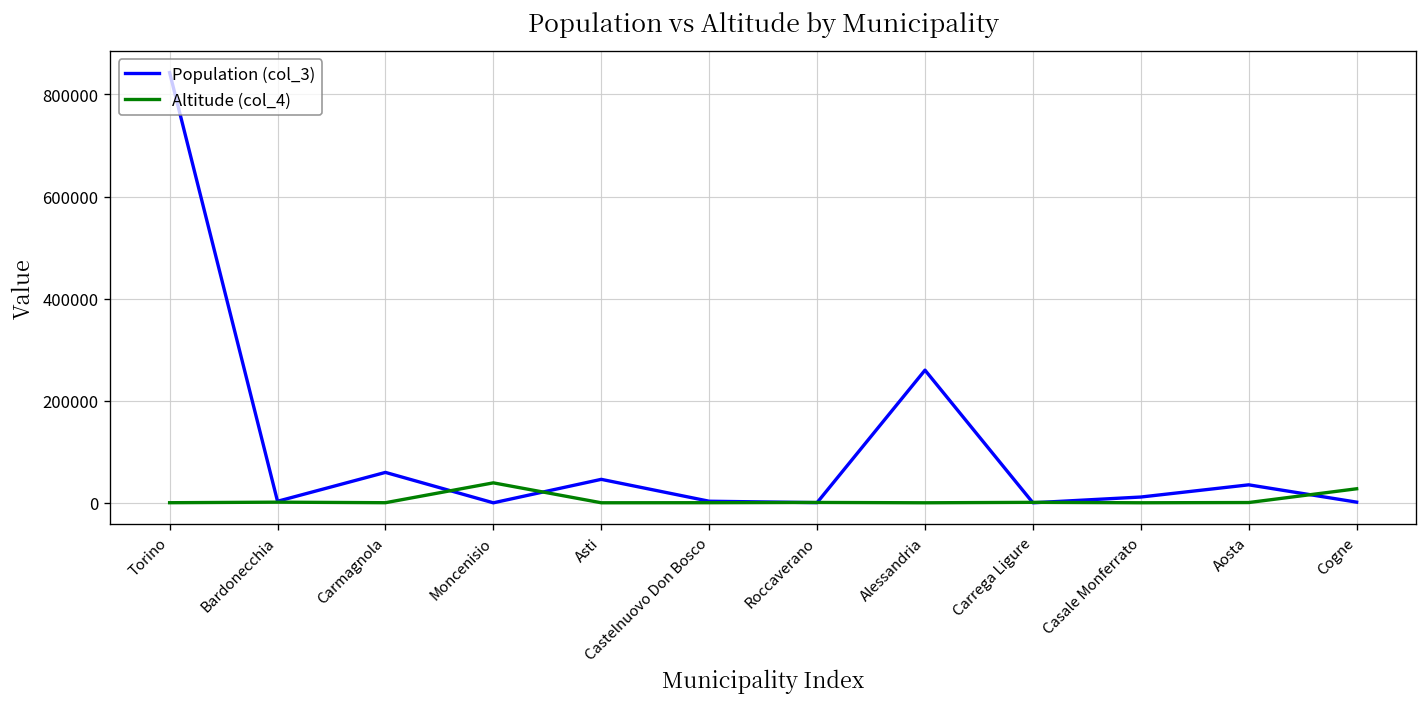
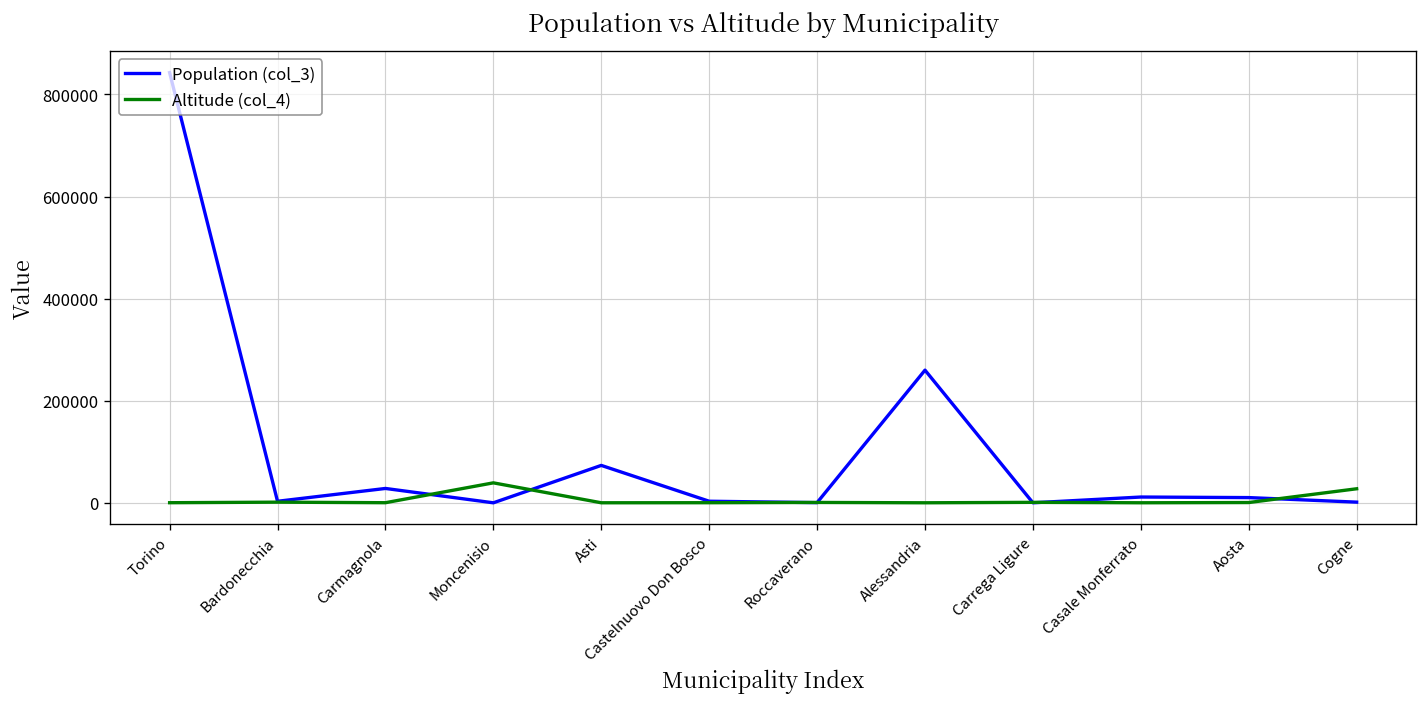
Population (col_3), Carmagnola: 60000 -> 30000
Population (col_3), Asti: 50000 -> 70000
Population (col_3), Aosta: 40000 -> 10000
